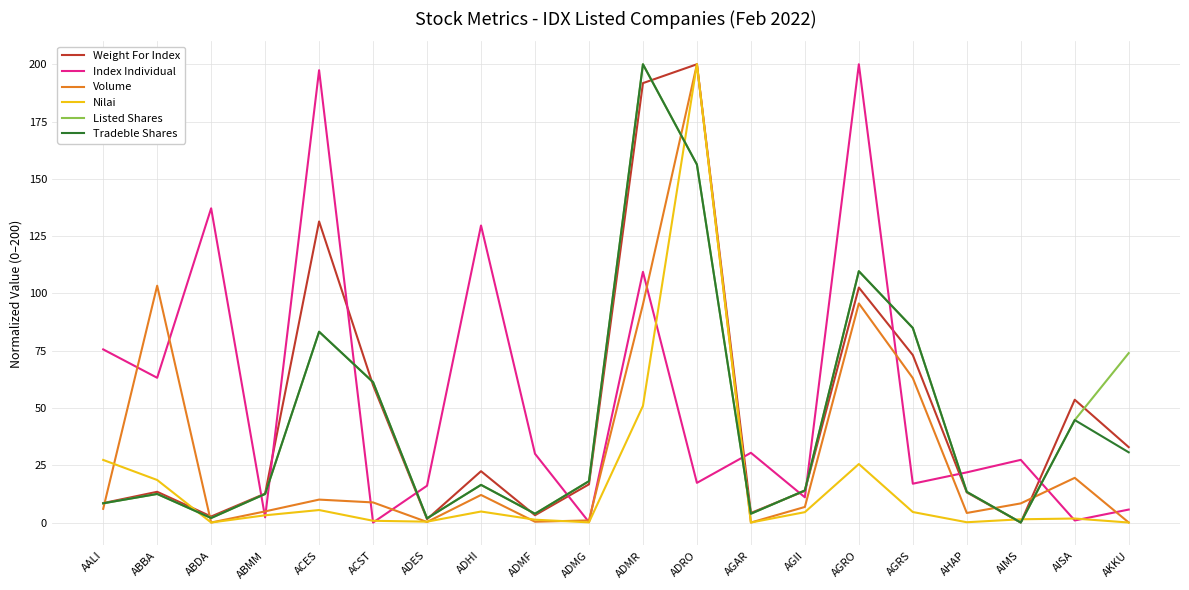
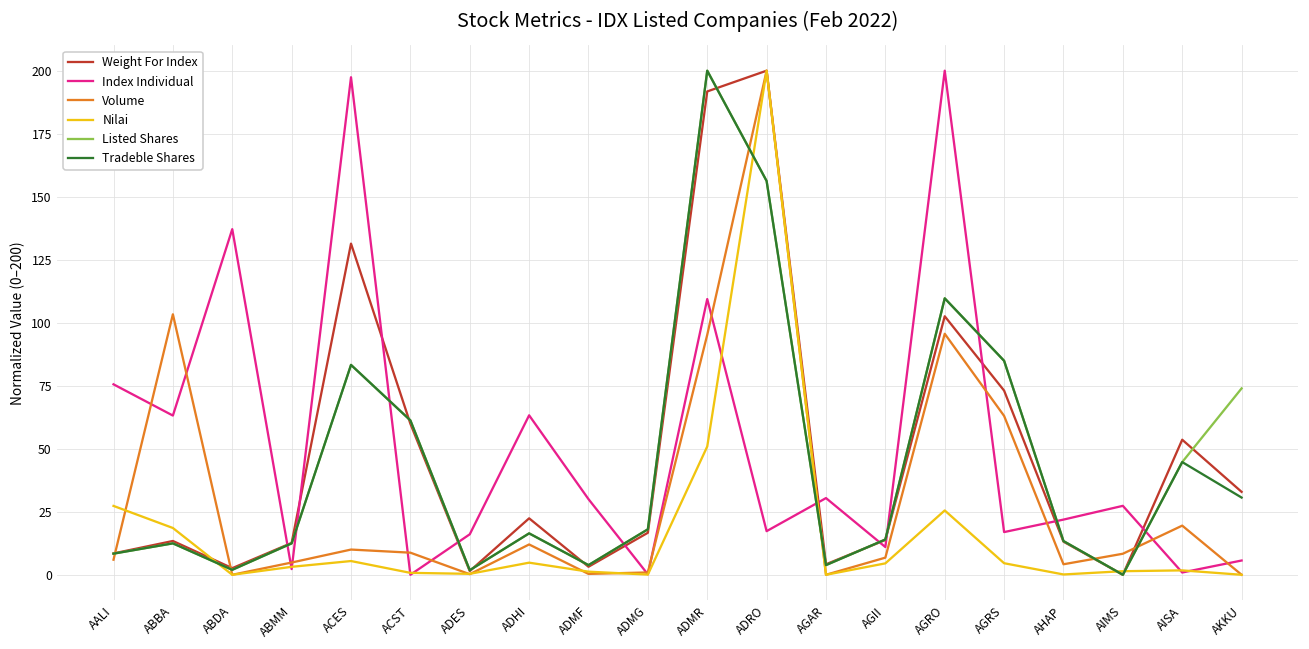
Index Individual, ADHI: 130 -> 63
